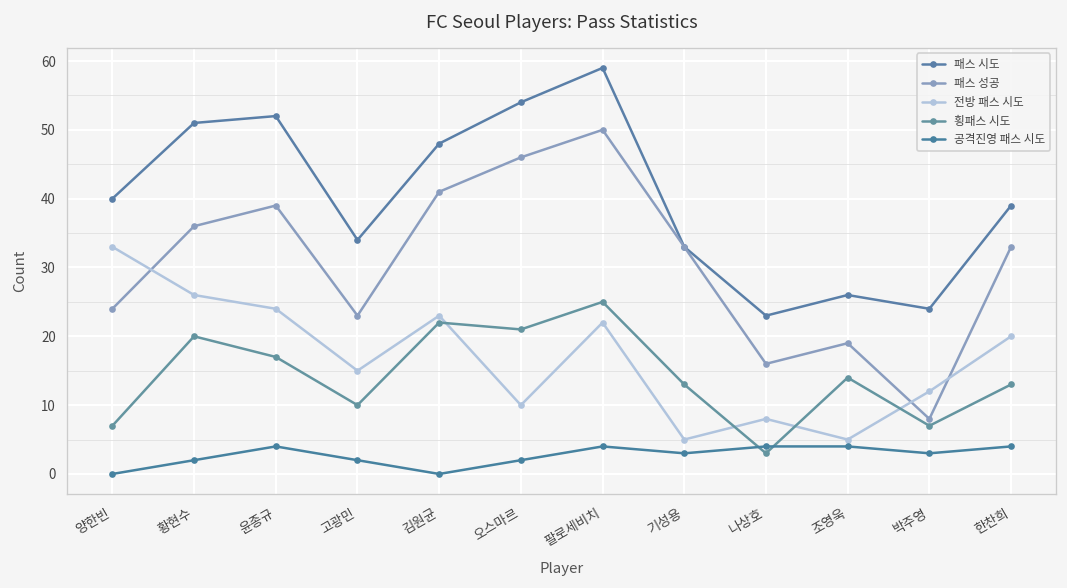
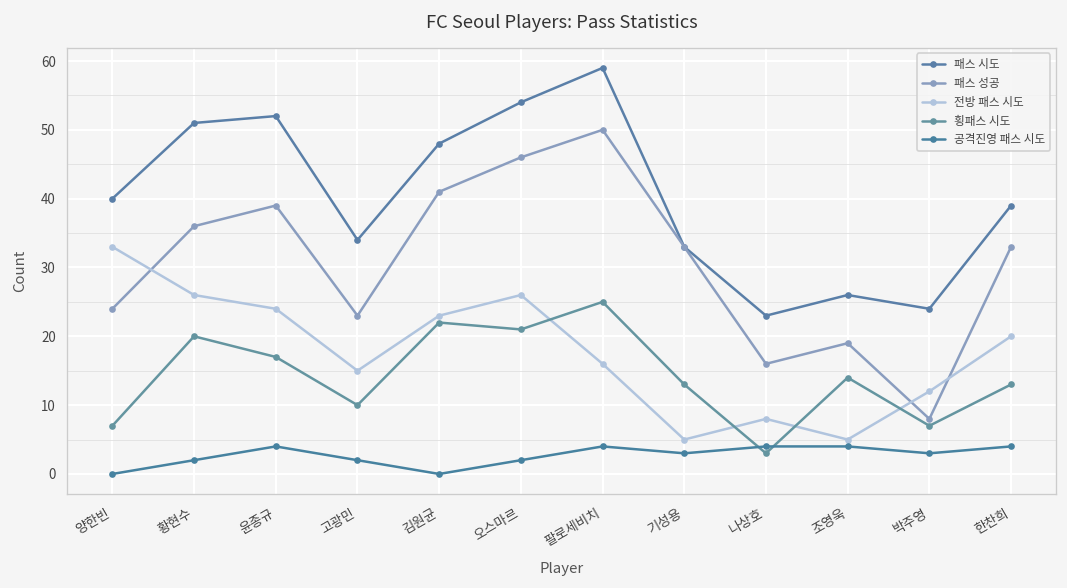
전방 패스 시도, 오스마르: 10 -> 26
전방 패스 시도, 팔로세비치: 22 -> 16
